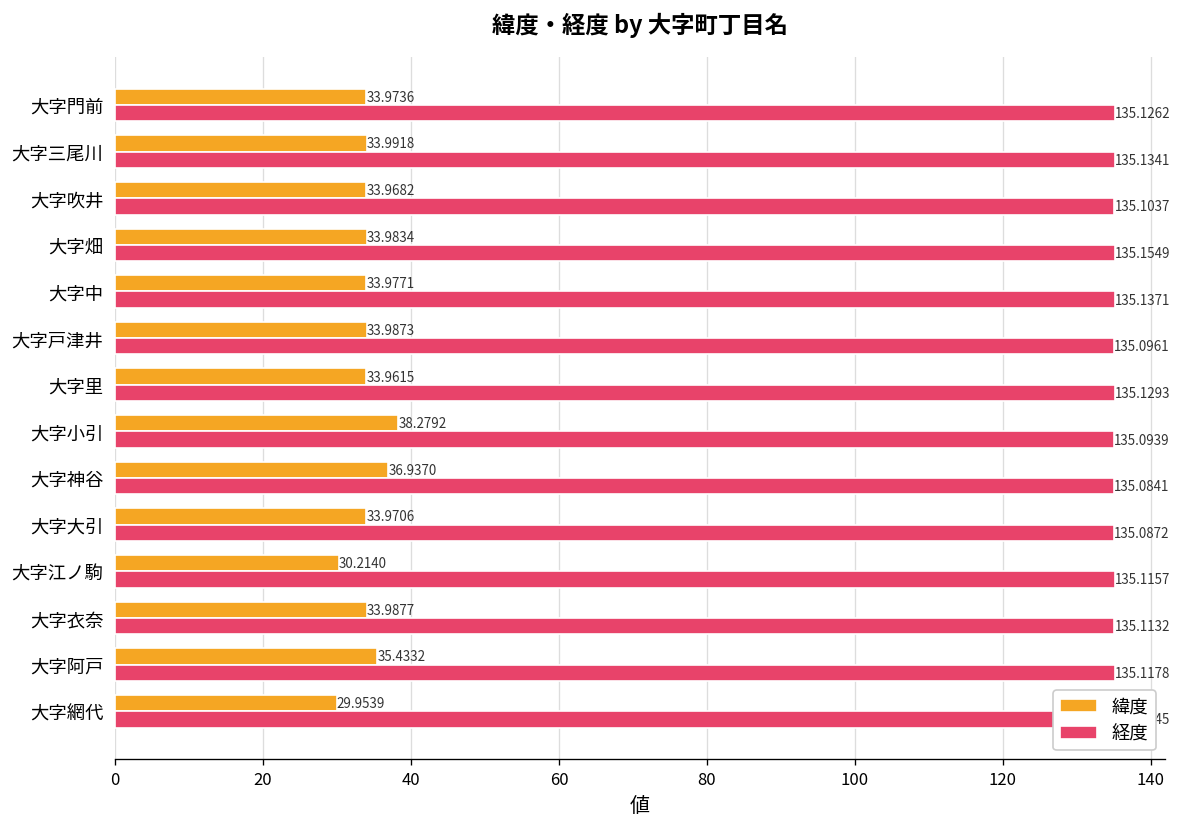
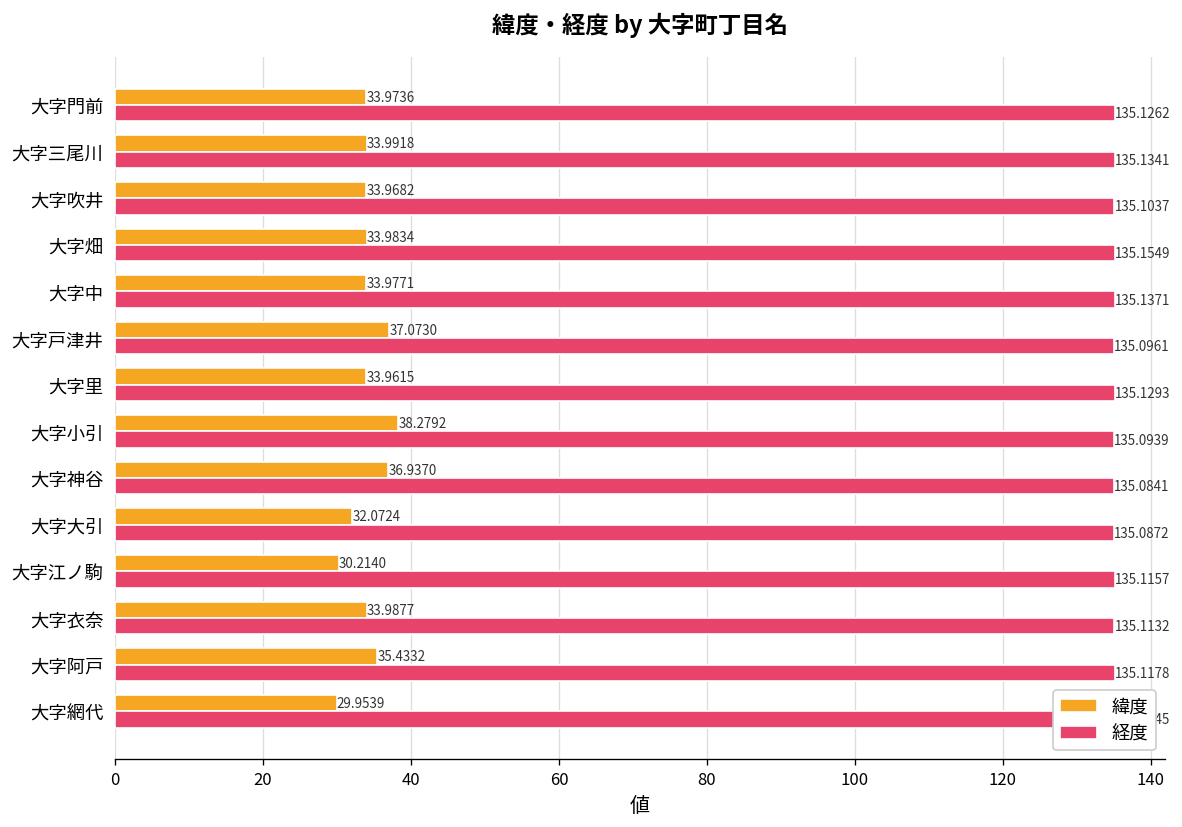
緯度, 大字戸津井: 33.9873 -> 37.0730
緯度, 大字大引: 33.9706 -> 32.0724
